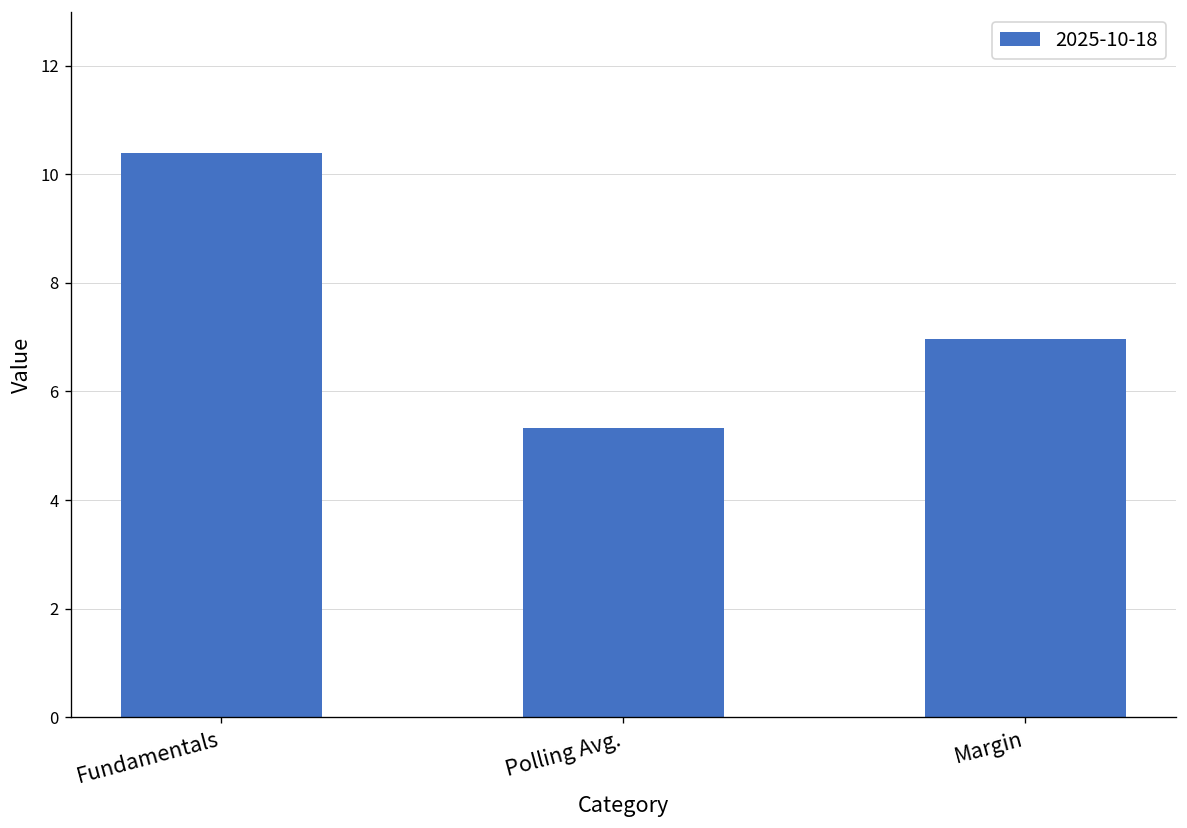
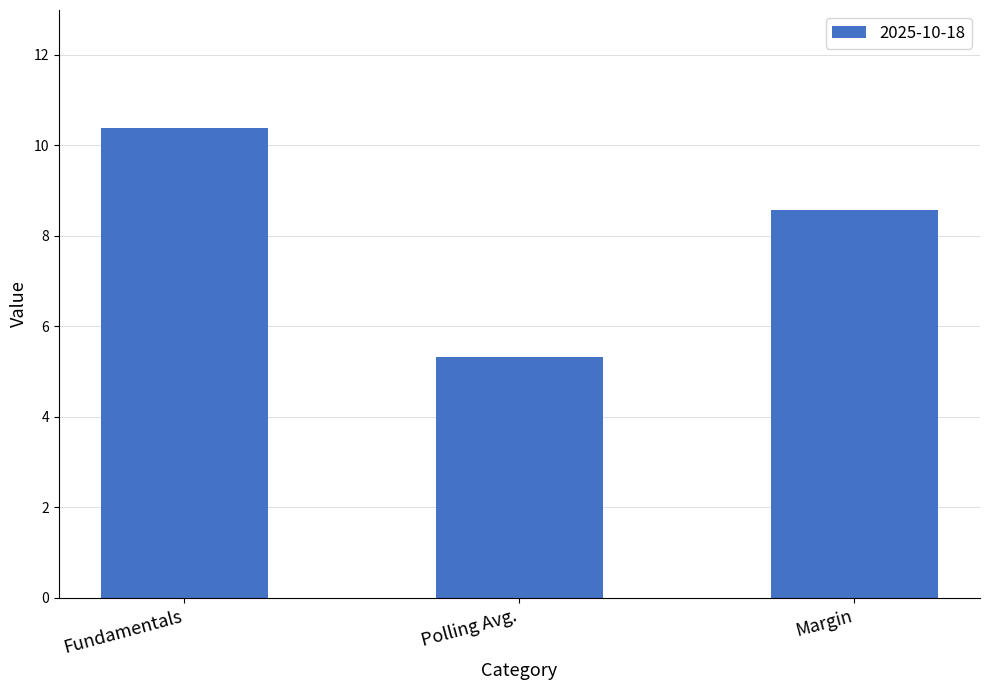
Margin: 7.0 -> 8.6
